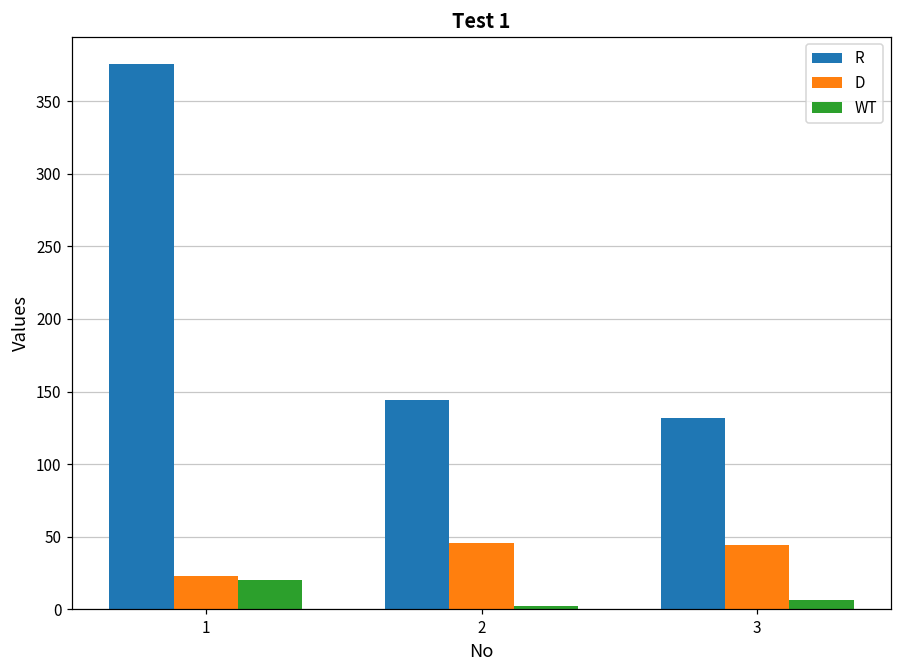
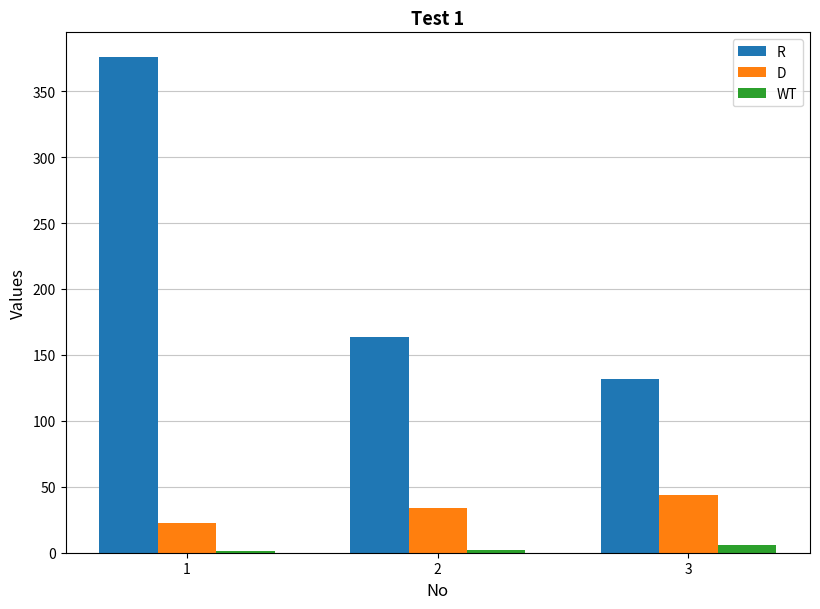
WT, 1: 20 -> 2
R, 2: 144 -> 163
D, 2: 45 -> 34
